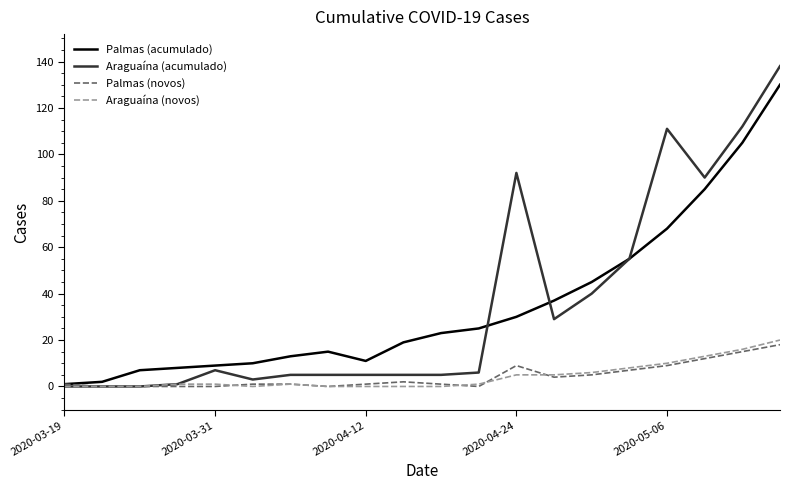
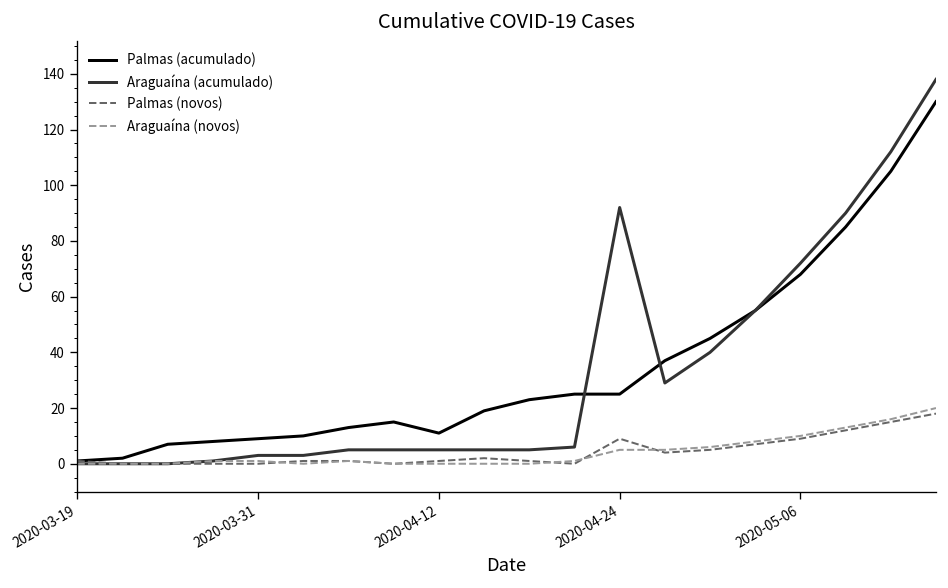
Araguaína (acumulado), 2020-03-31: 7 -> 3
Palmas (acumulado), 2020-04-24: 30 -> 25
Araguaína (acumulado), 2020-05-06: 111 -> 72
